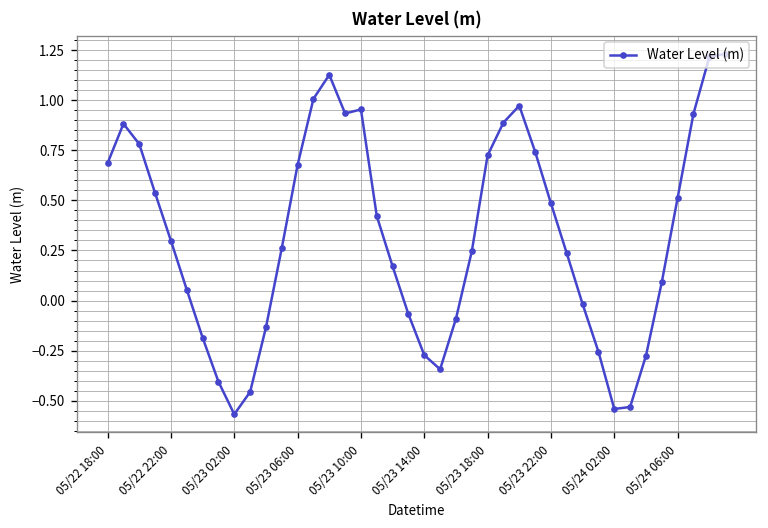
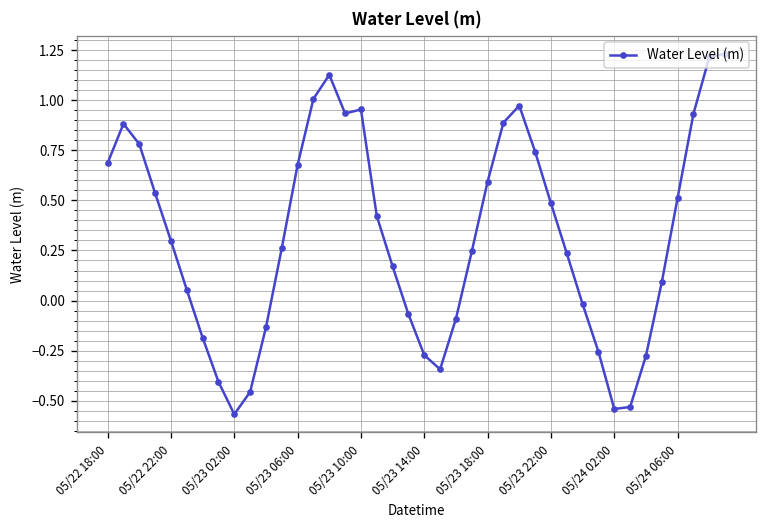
05/23 18:00: 0.72 -> 0.59
